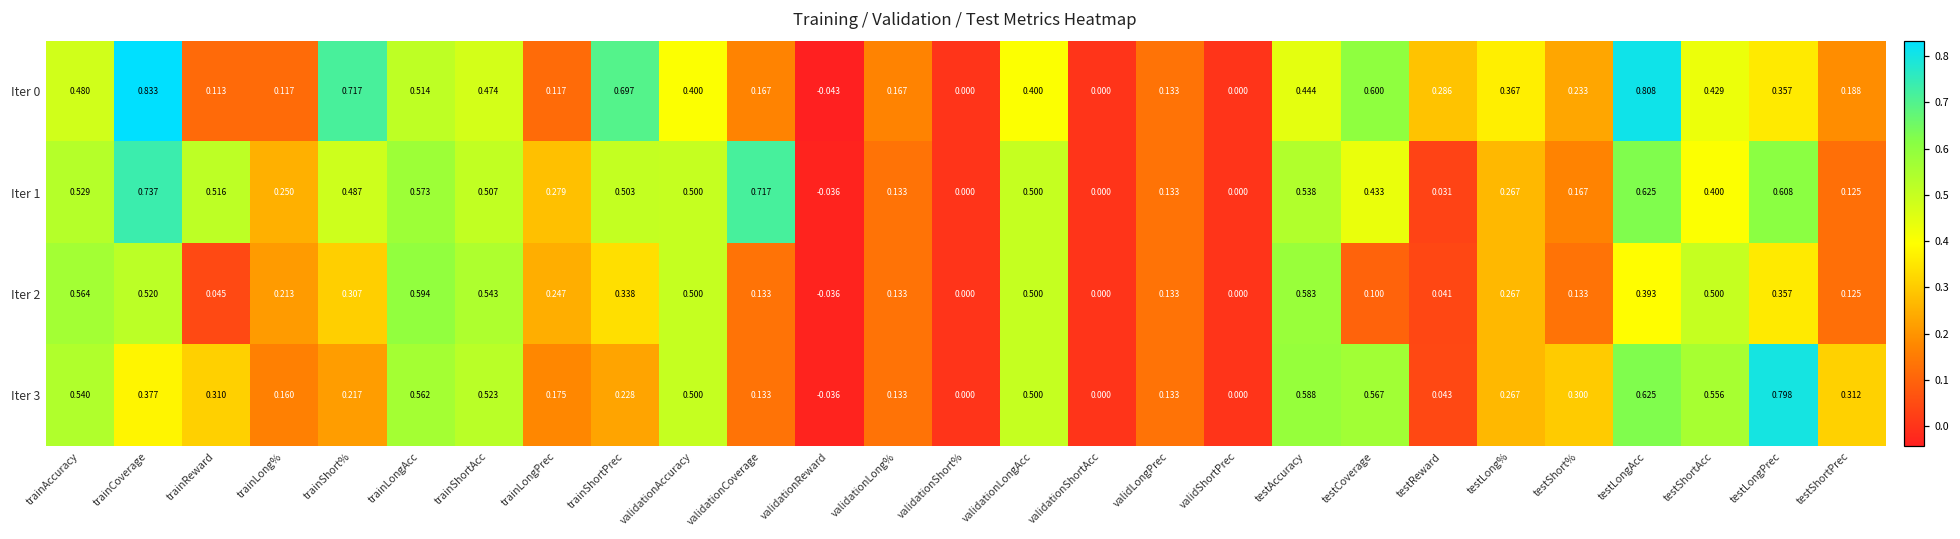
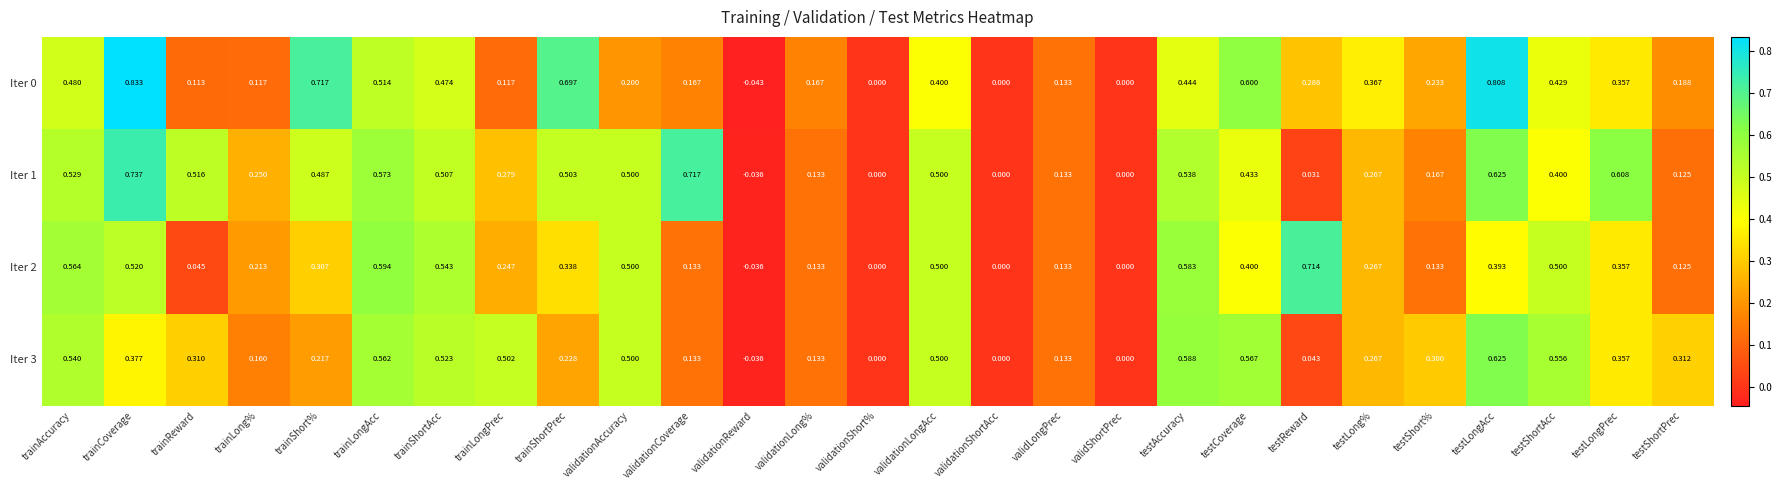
Iter 0, validationAccuracy: 0.400 -> 0.200
Iter 2, testCoverage: 0.100 -> 0.400
Iter 2, testReward: 0.041 -> 0.714
Iter 3, trainLongPrec: 0.175 -> 0.502
Iter 3, testLongPrec: 0.798 -> 0.357
